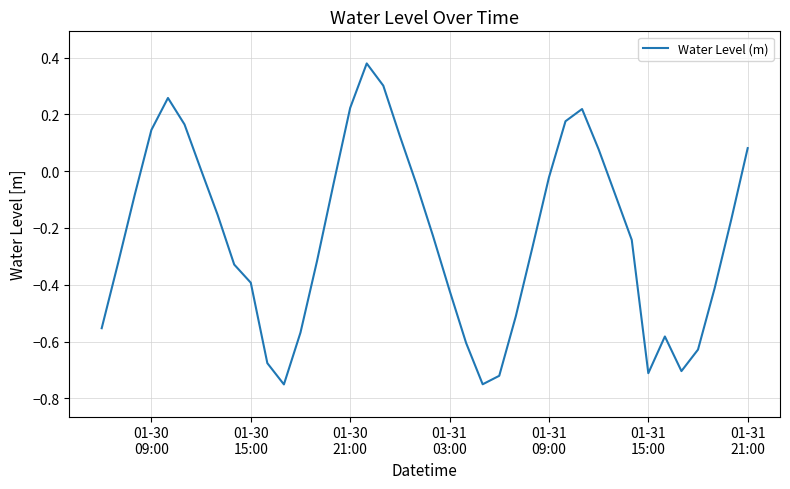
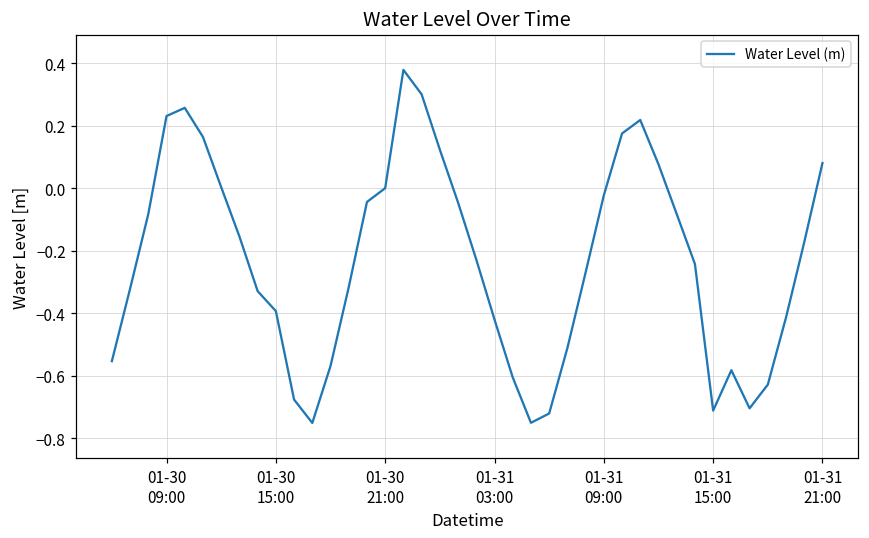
01-30 09:00: 0.15 -> 0.23
01-30 21:00: 0.22 -> 0.00
